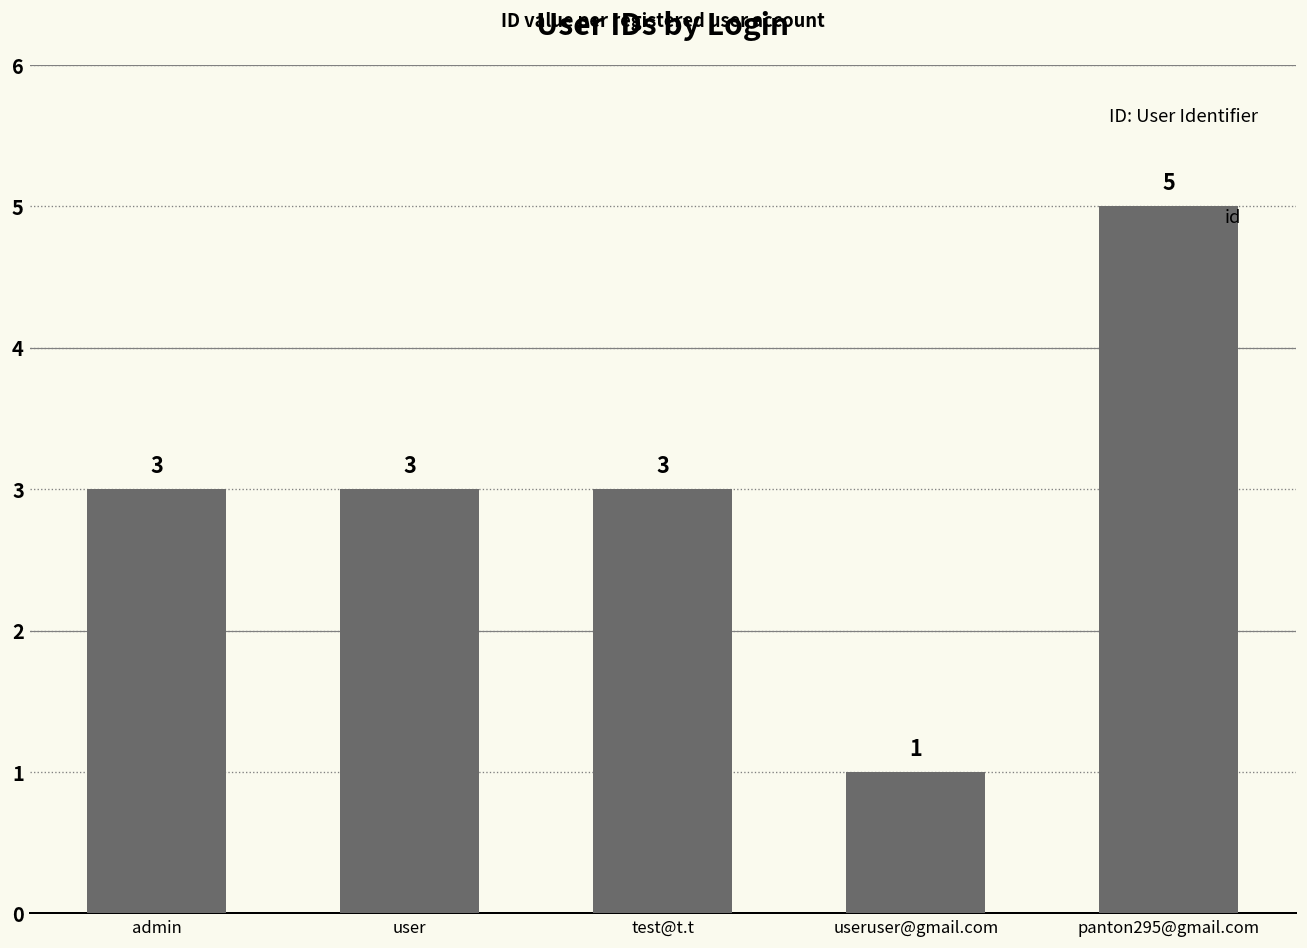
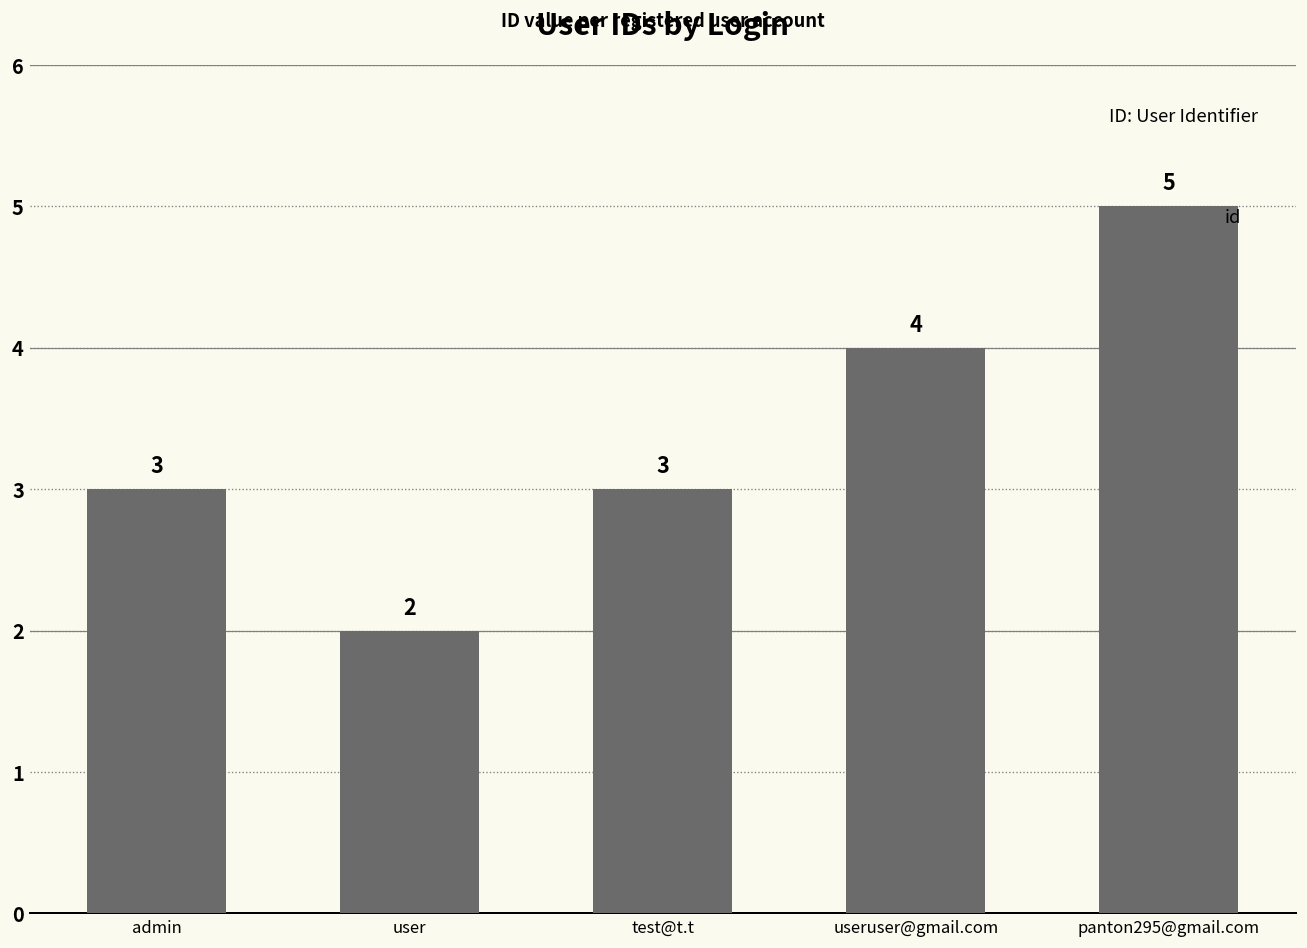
user: 3 -> 2
useruser@gmail.com: 1 -> 4
